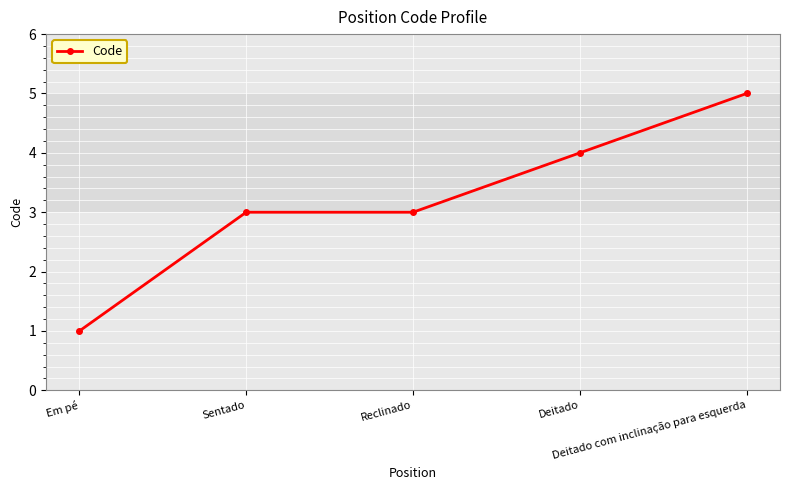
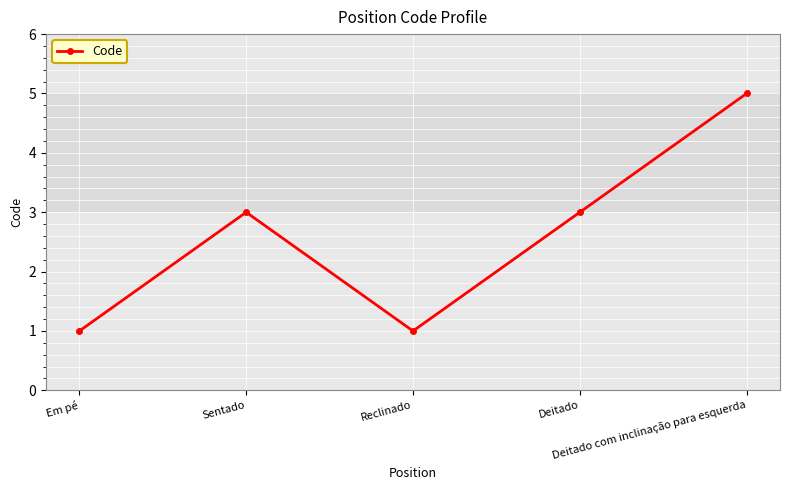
Reclinado: 3 -> 1
Deitado: 4 -> 3
